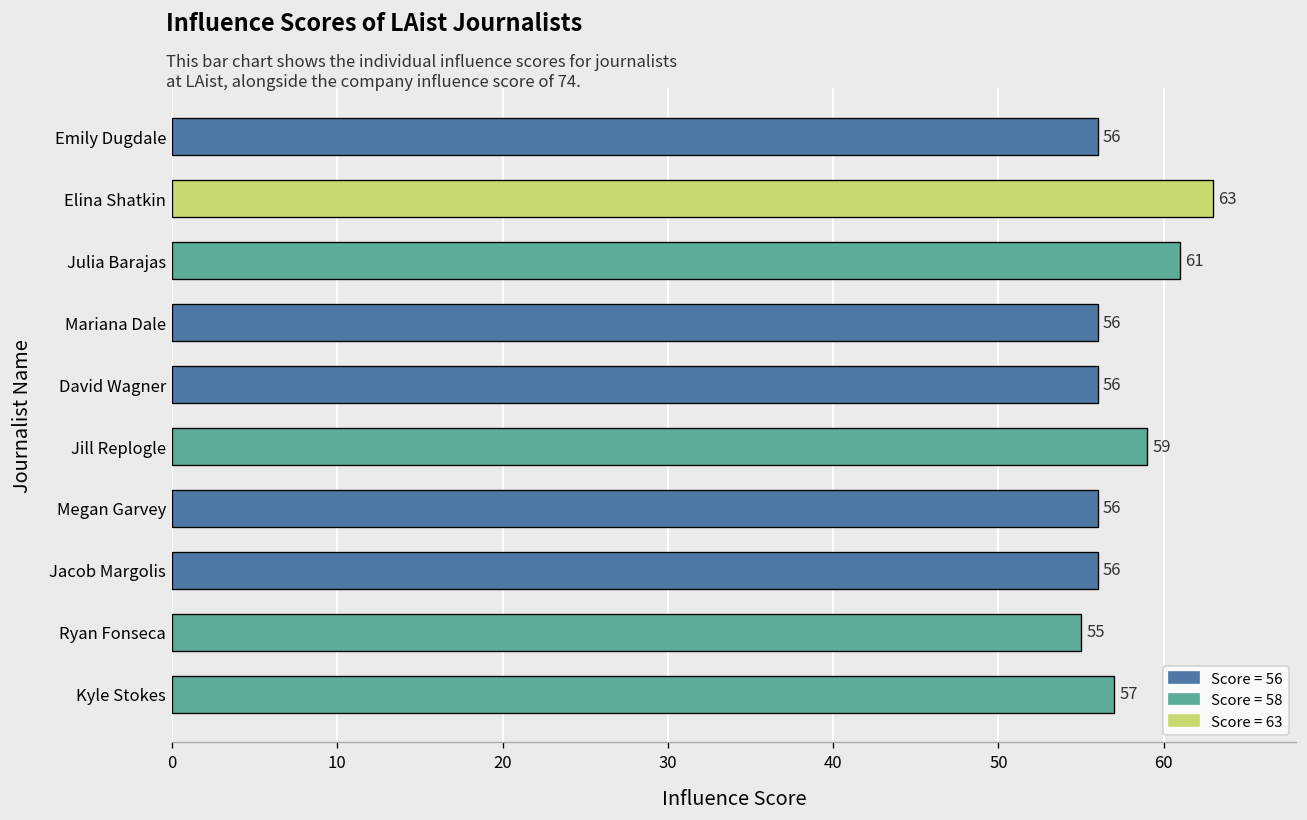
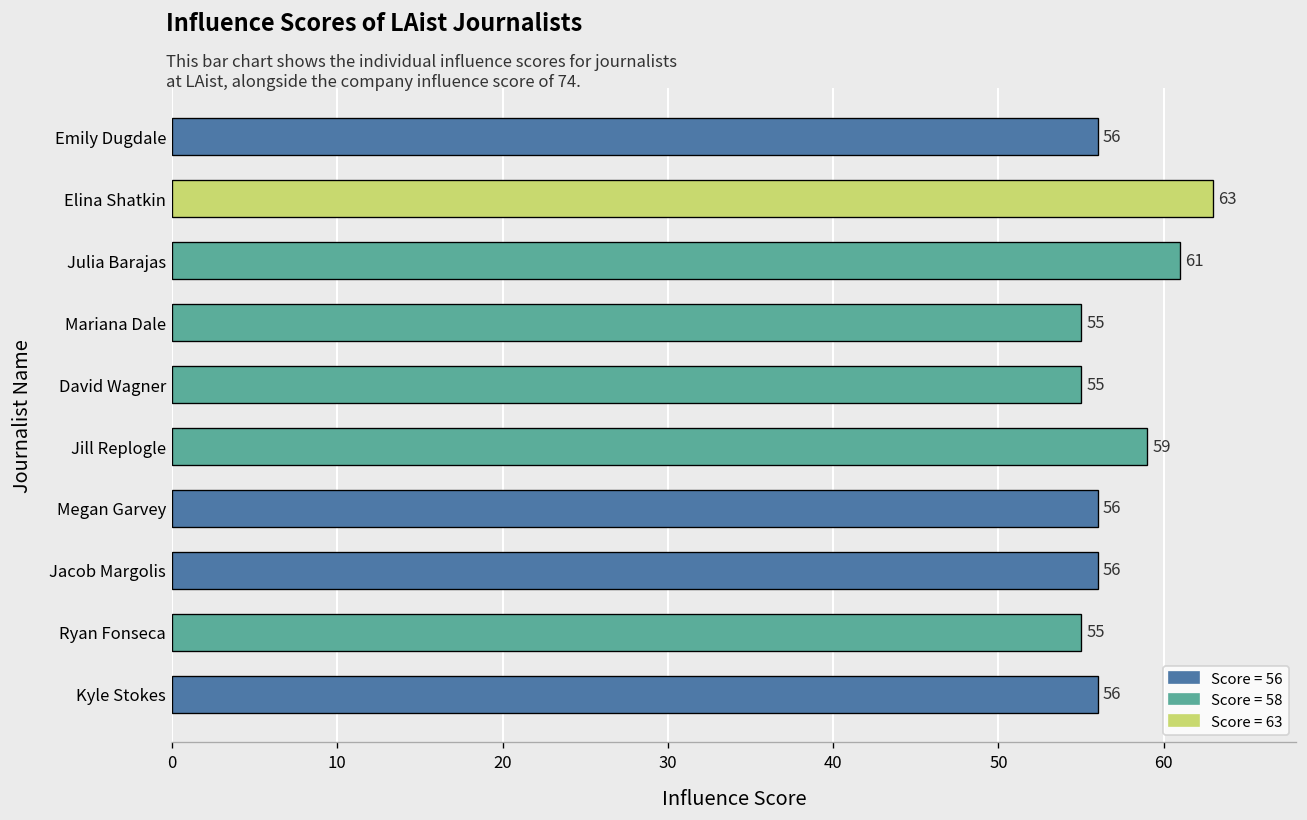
Mariana Dale: 56 -> 55
David Wagner: 56 -> 55
Kyle Stokes: 57 -> 56
